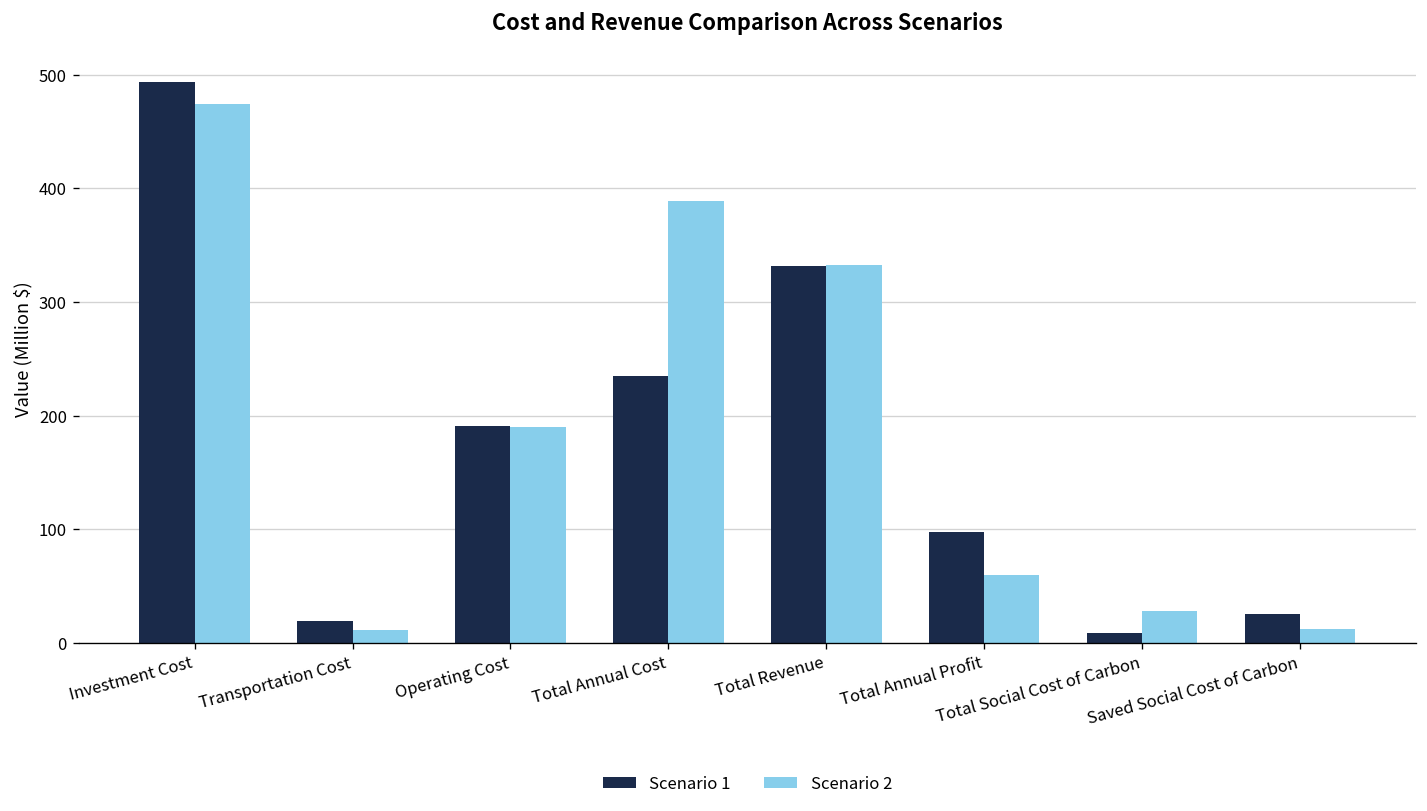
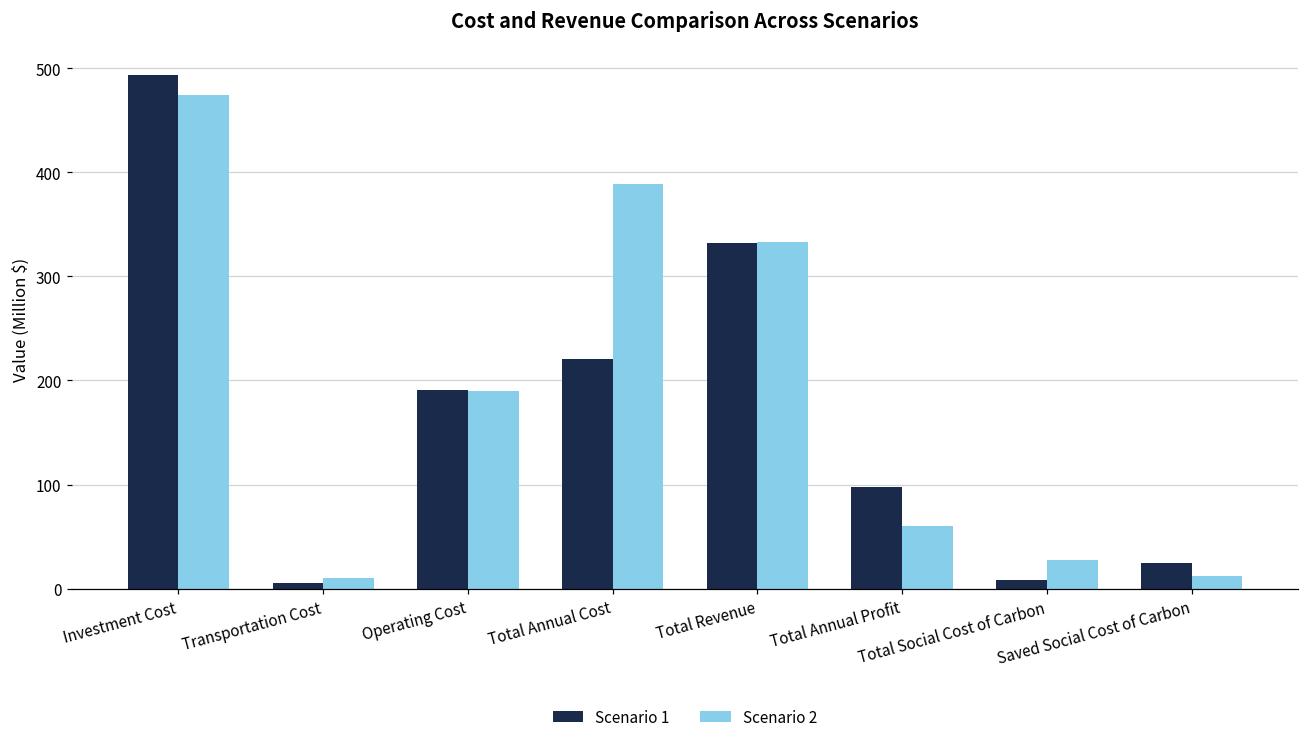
Scenario 1, Transportation Cost: 20 -> 10
Scenario 1, Total Annual Cost: 230 -> 220
